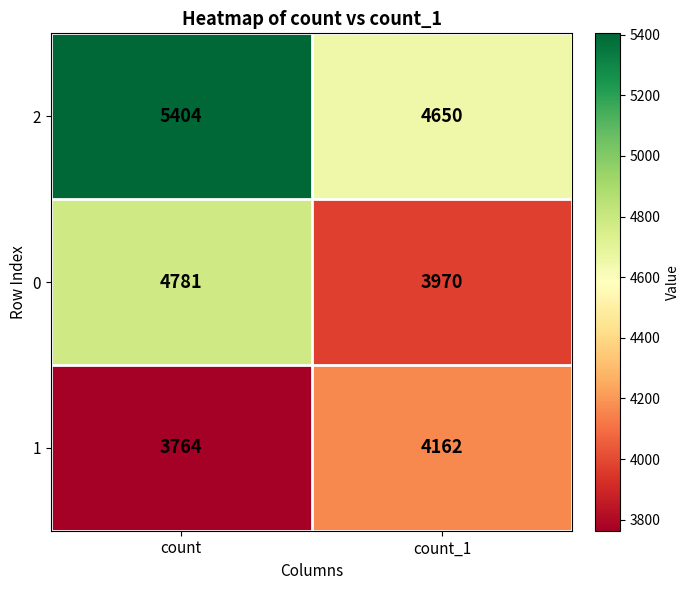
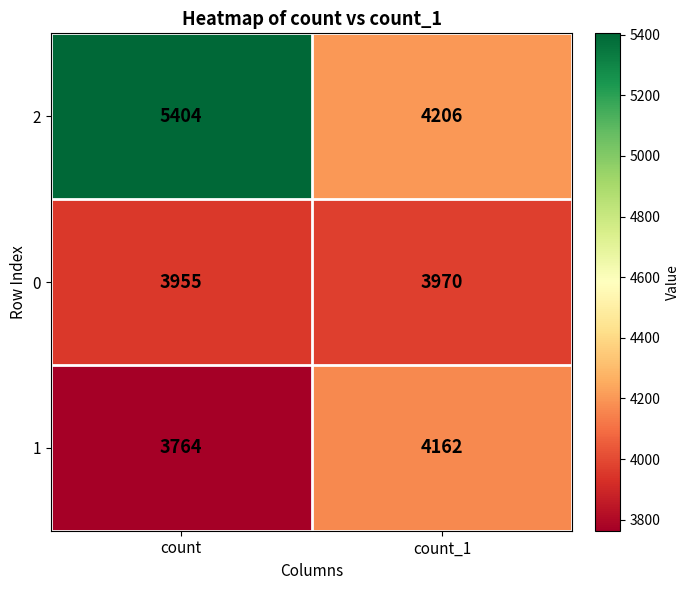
2, count_1: 4650 -> 4206
0, count: 4781 -> 3955
